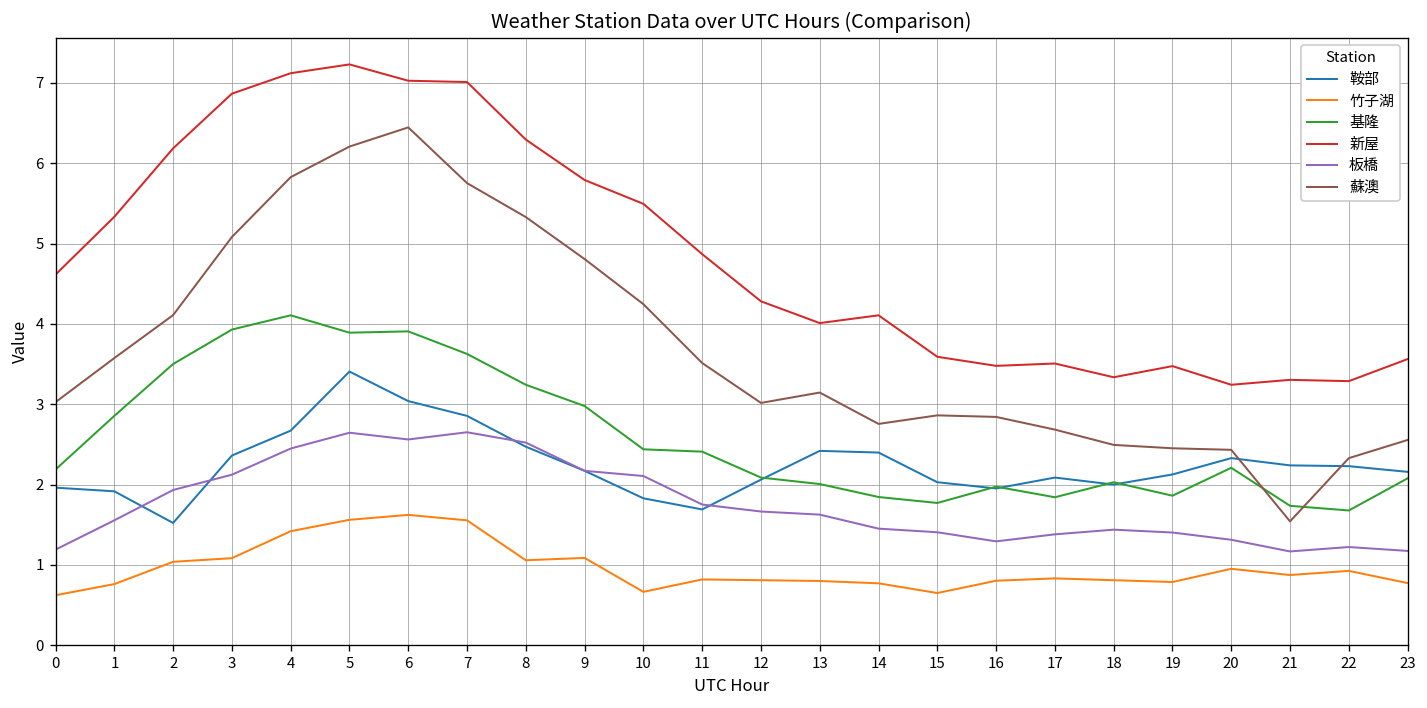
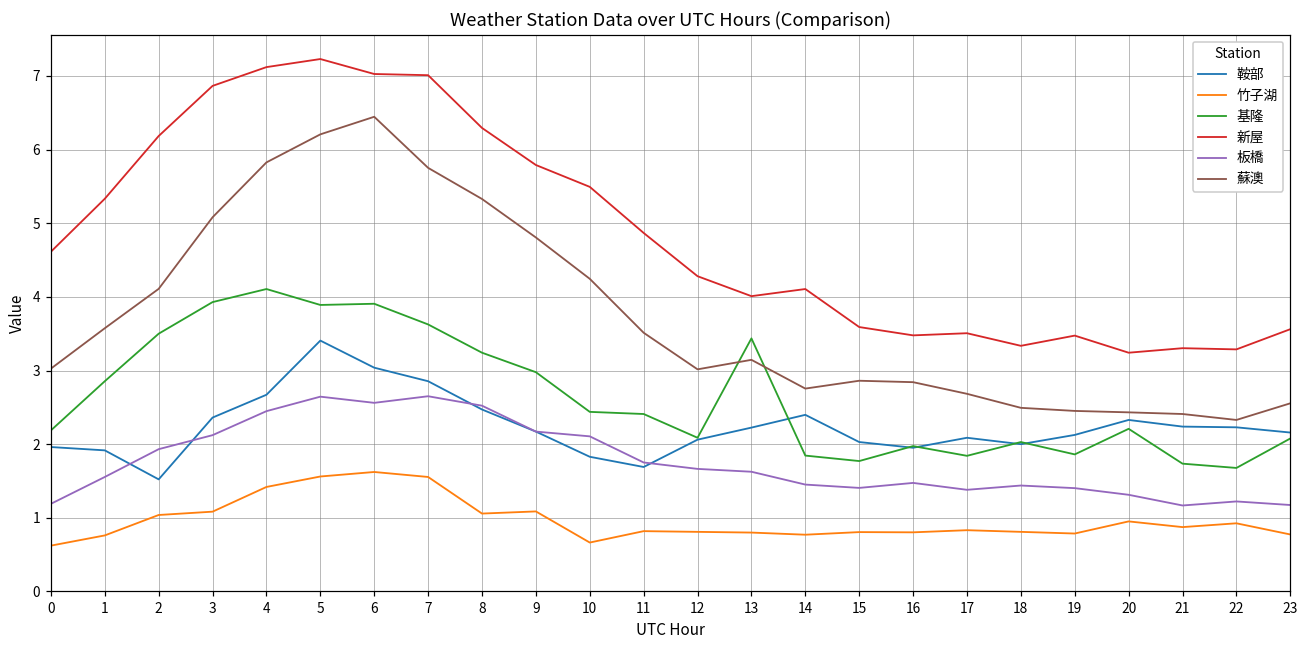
鞍部, 13: 2.4 -> 2.2
基隆, 13: 2.0 -> 3.4
竹子湖, 15: 0.6 -> 0.8
板橋, 16: 1.3 -> 1.5
蘇澳, 21: 1.5 -> 2.4
